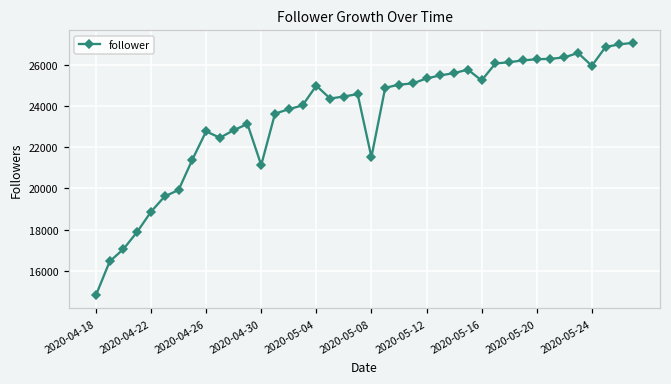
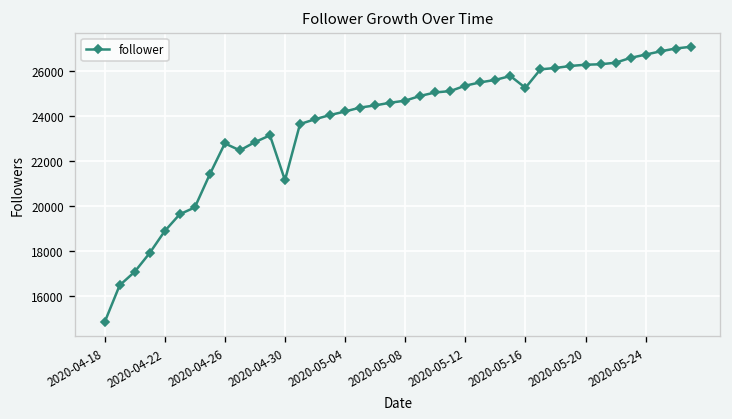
2020-05-04: 25000 -> 24200
2020-05-08: 21500 -> 24700
2020-05-24: 26000 -> 26700
